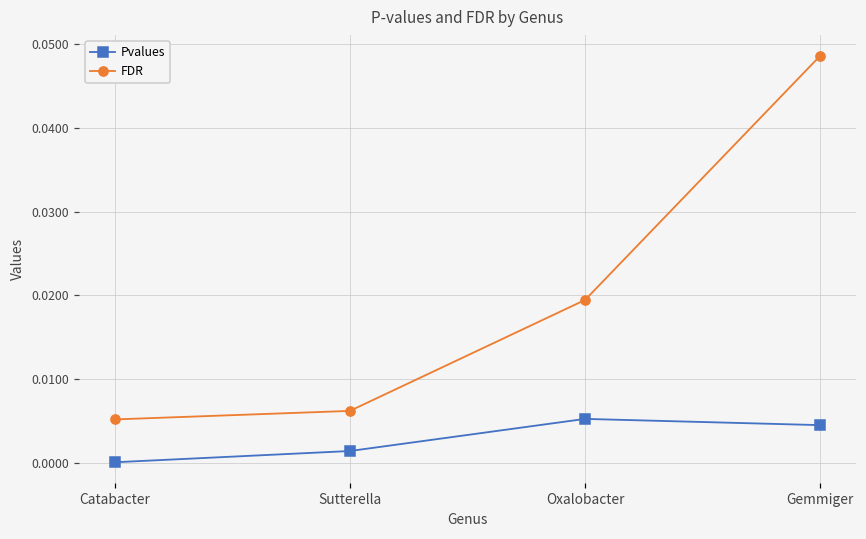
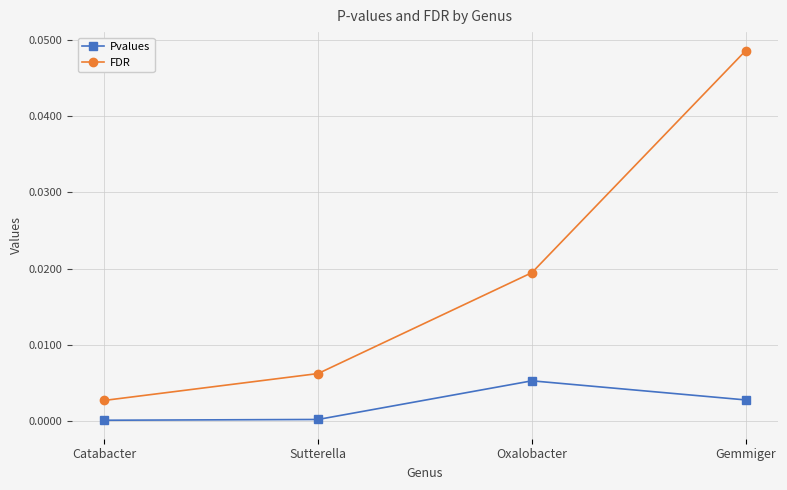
FDR, Catabacter: 0.005 -> 0.003
Pvalues, Sutterella: 0.001 -> 0.000
Pvalues, Gemmiger: 0.005 -> 0.003
